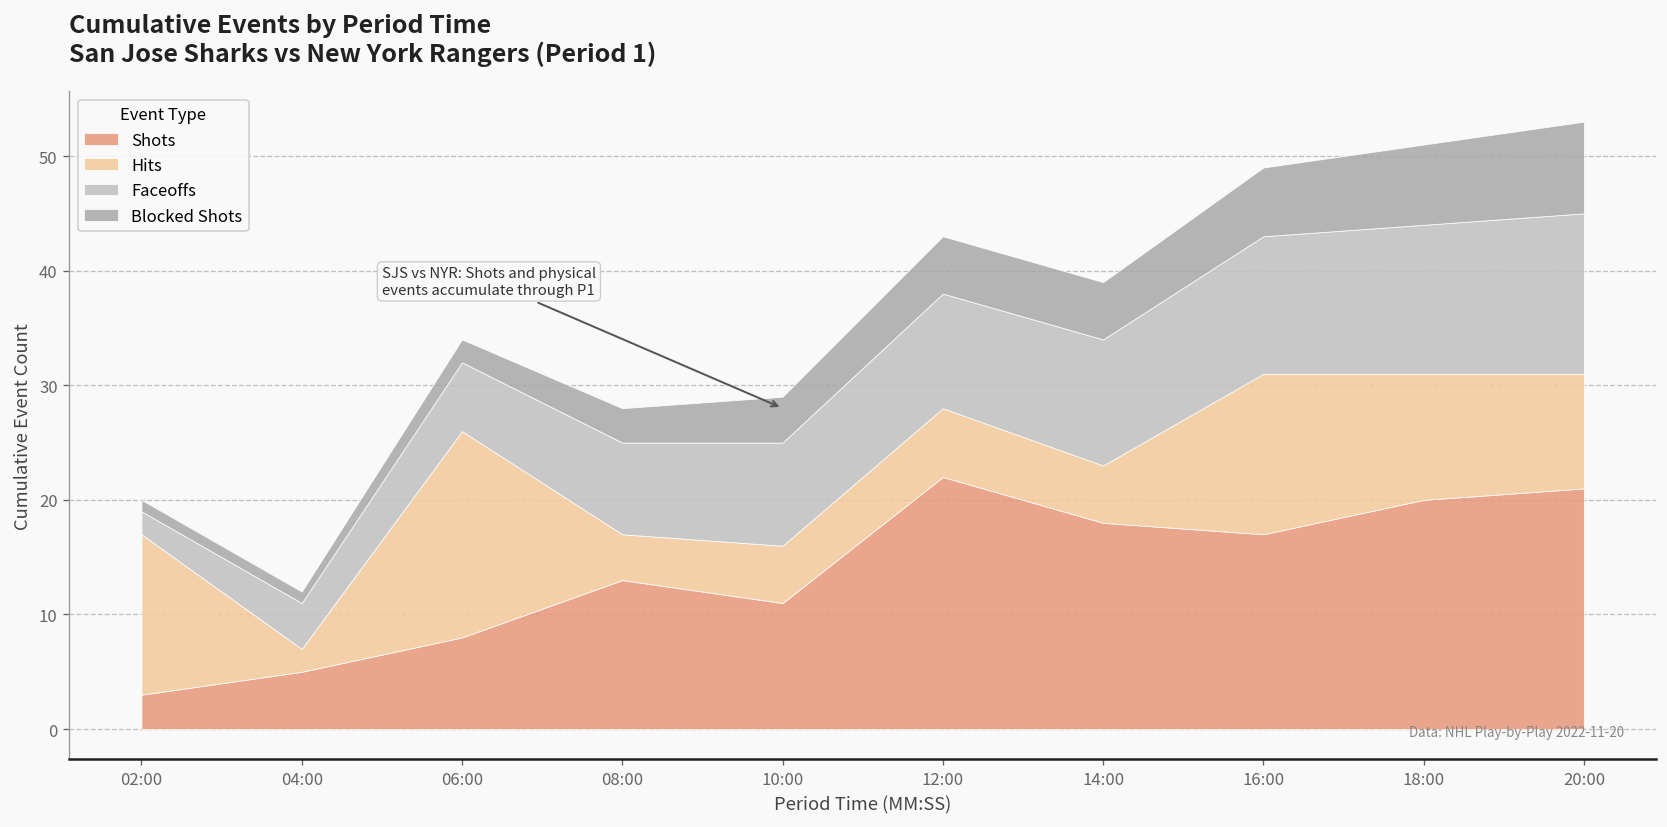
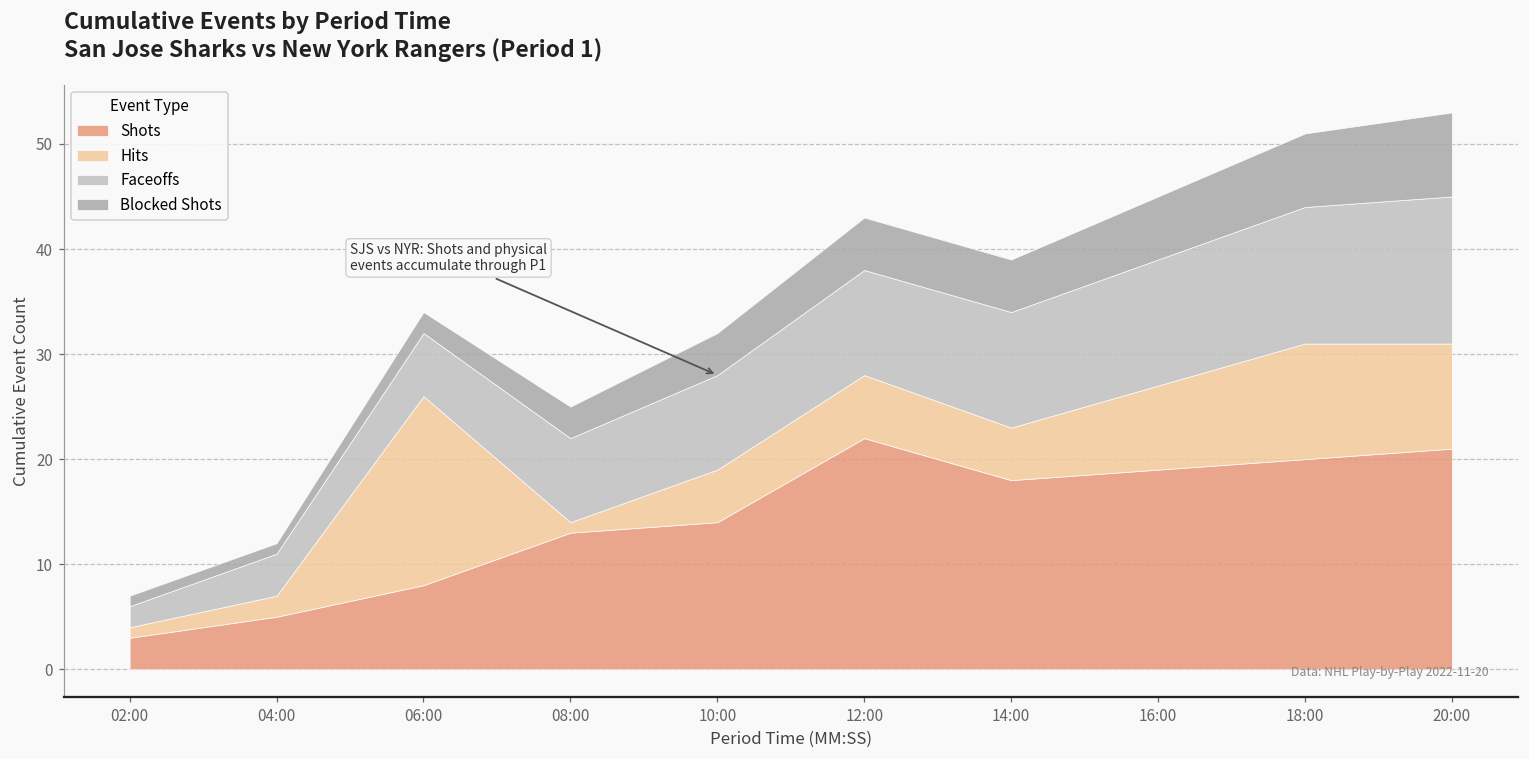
Hits, 02:00: 14 -> 1
Hits, 08:00: 4 -> 1
Shots, 10:00: 11 -> 14
Shots, 16:00: 17 -> 19
Hits, 16:00: 14 -> 8
